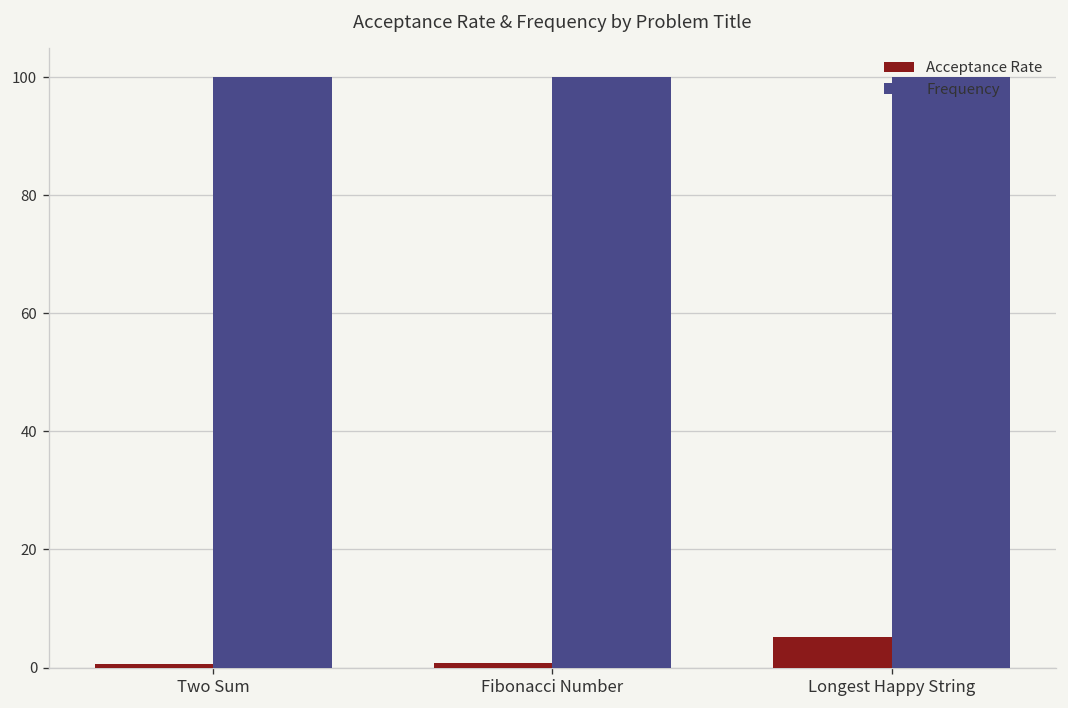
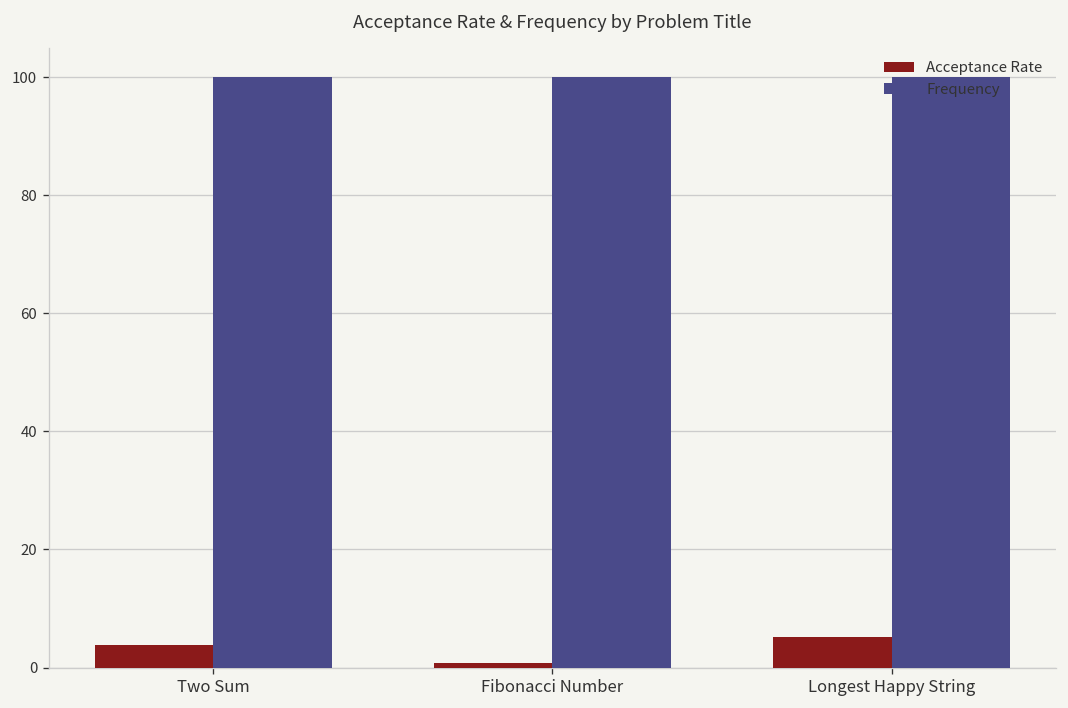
Acceptance Rate, Two Sum: 1 -> 4
